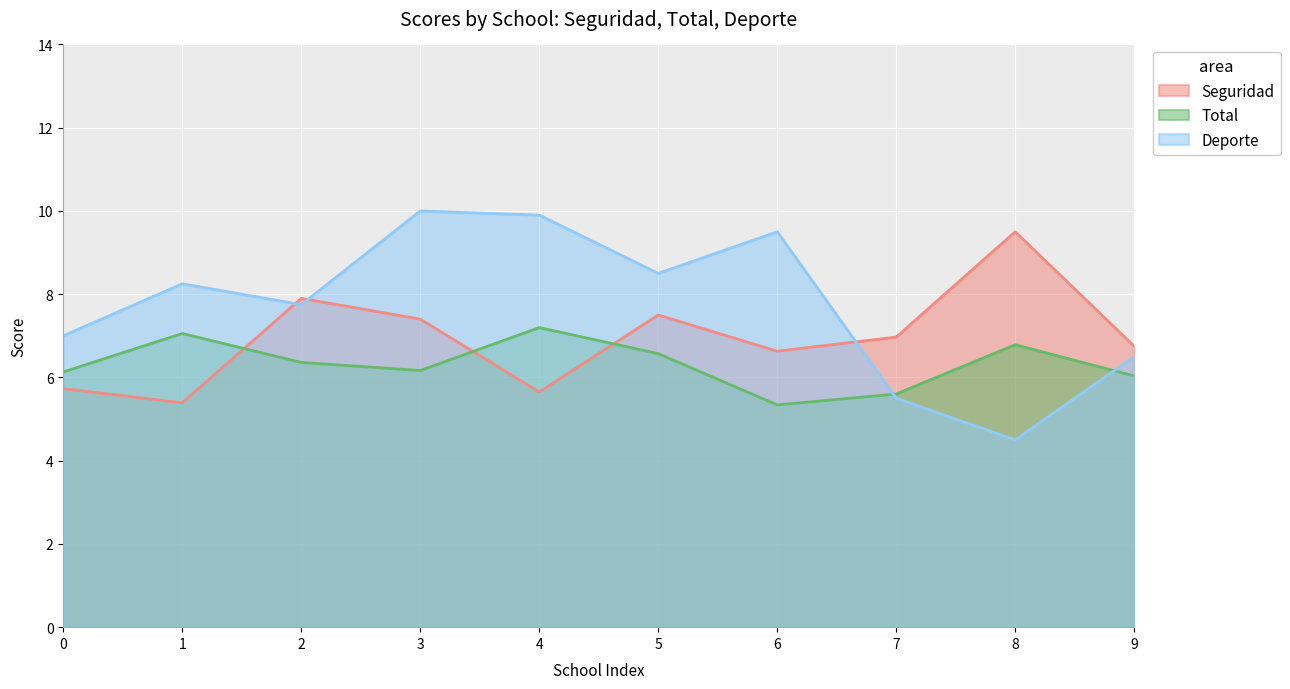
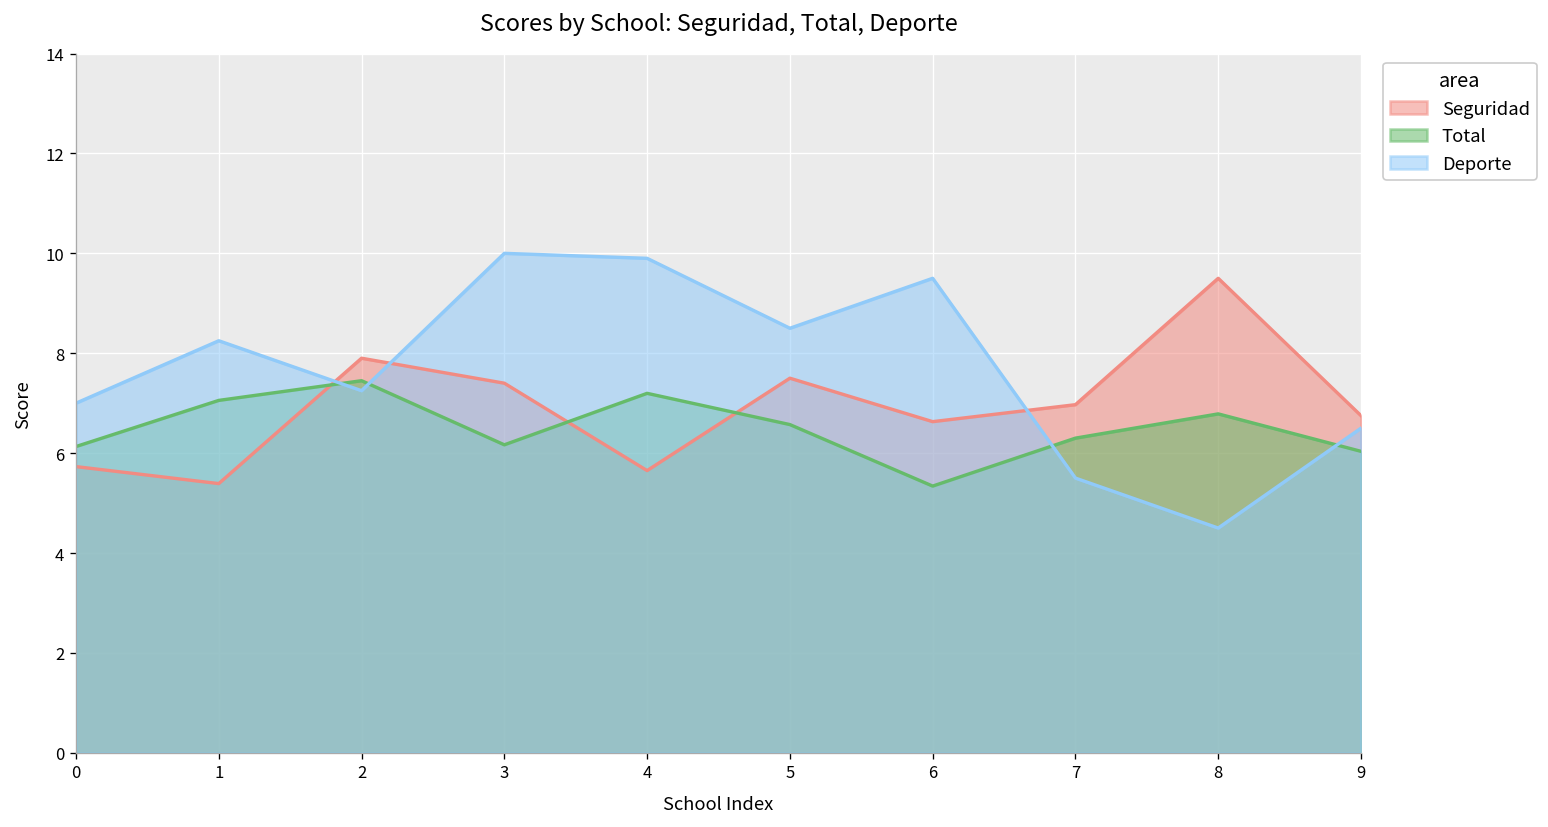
Total, 2: 6.4 -> 7.5
Deporte, 2: 7.8 -> 7.3
Total, 7: 5.6 -> 6.3
